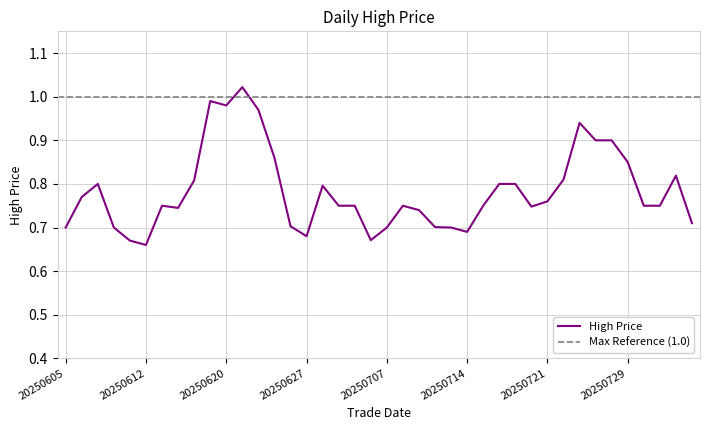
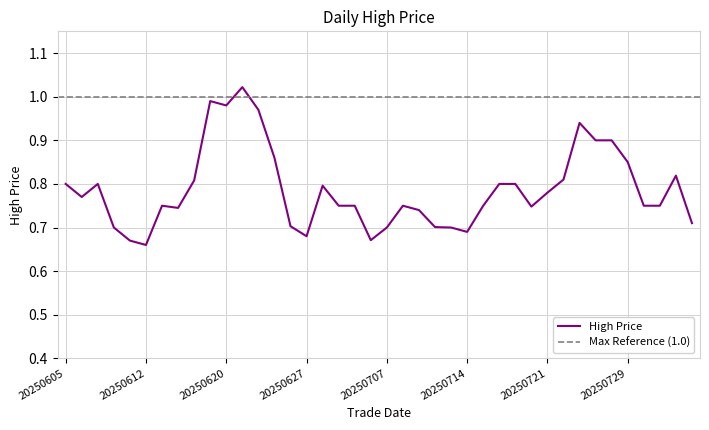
20250605: 0.7 -> 0.8
20250721: 0.76 -> 0.78
